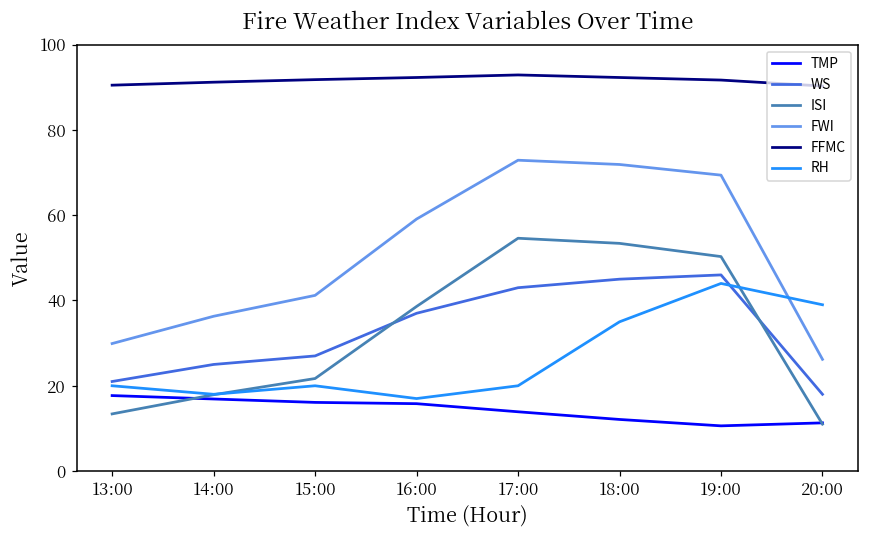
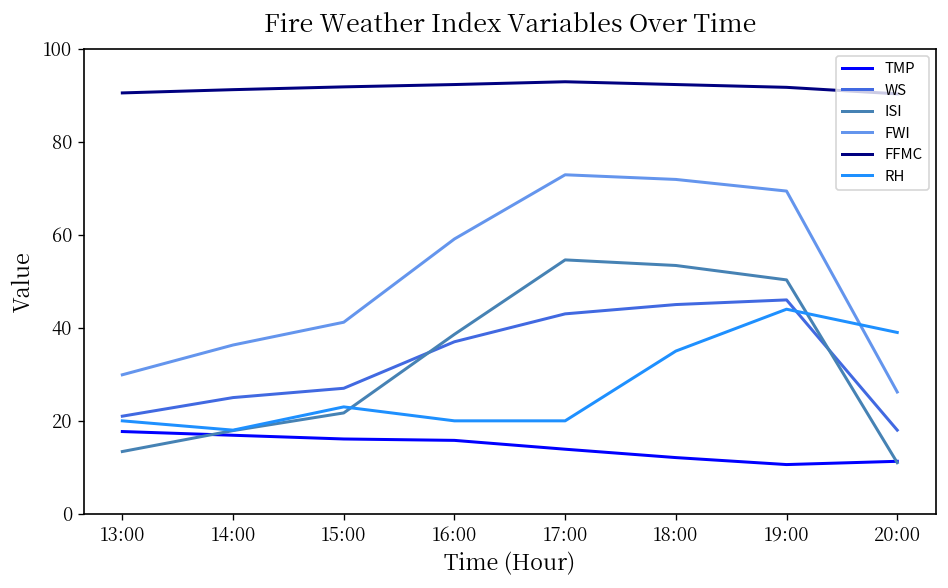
RH, 15:00: 20 -> 23
RH, 16:00: 17 -> 20
